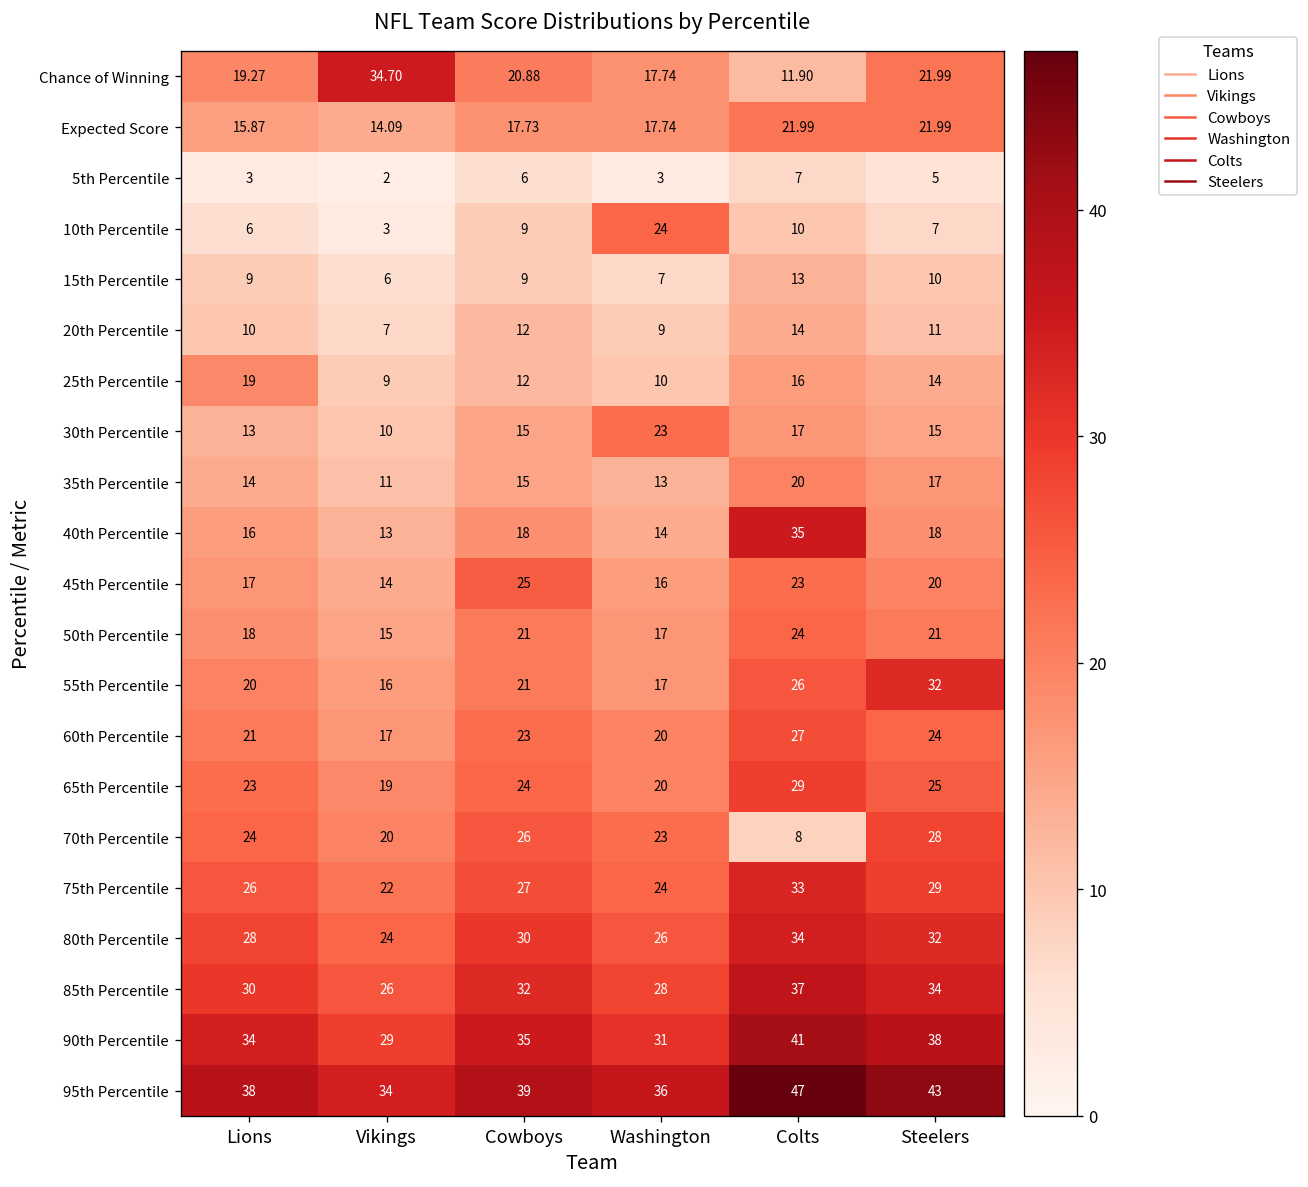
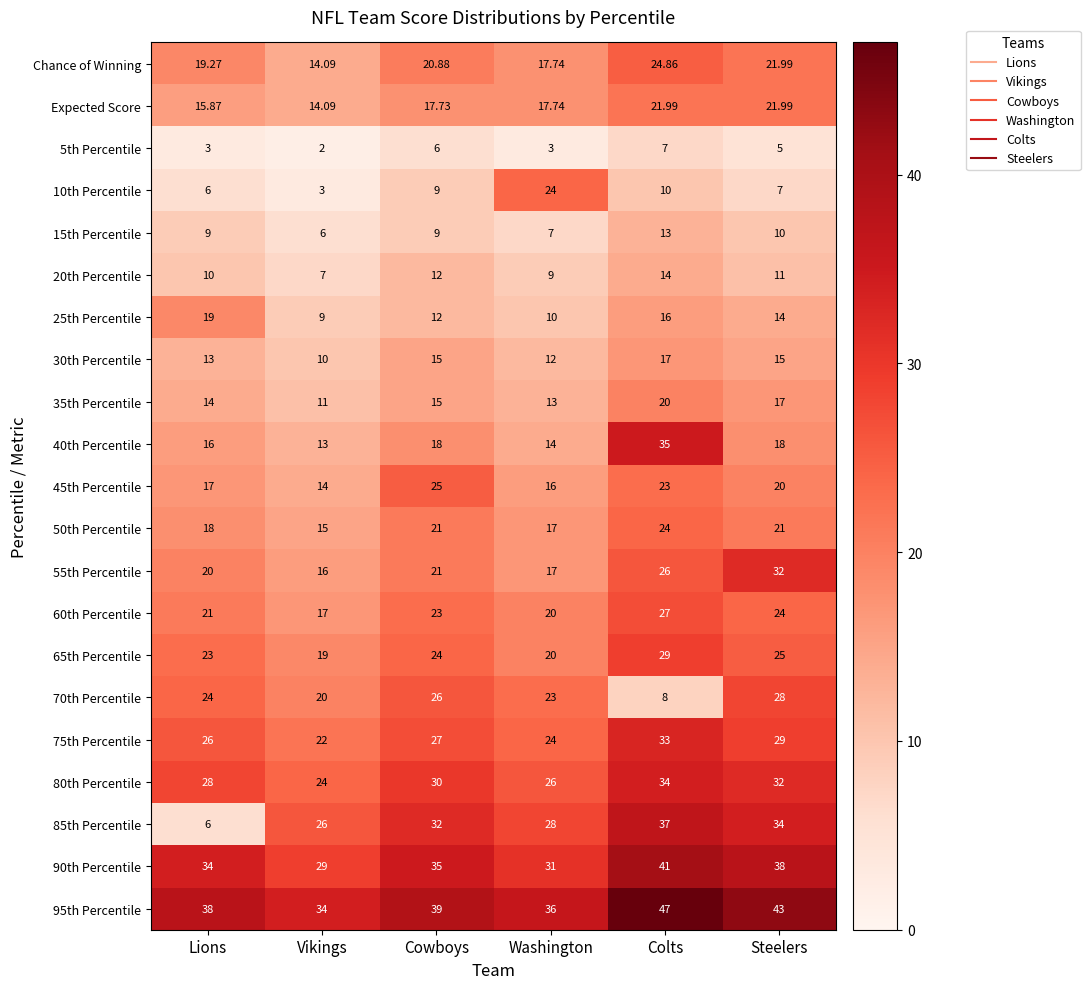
Chance of Winning, Vikings: 34.70 -> 14.09
Chance of Winning, Colts: 11.90 -> 24.86
30th Percentile, Washington: 23 -> 12
85th Percentile, Lions: 30 -> 6
